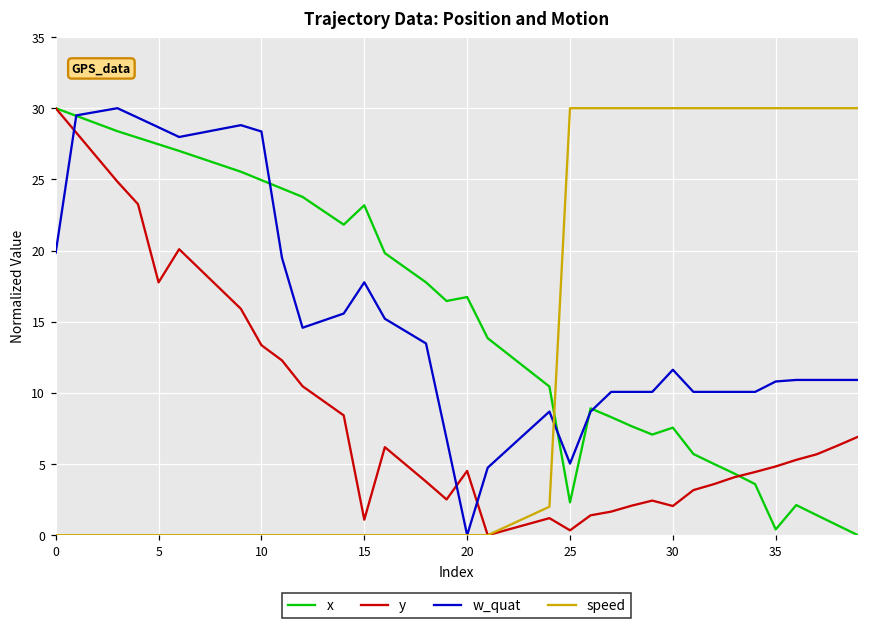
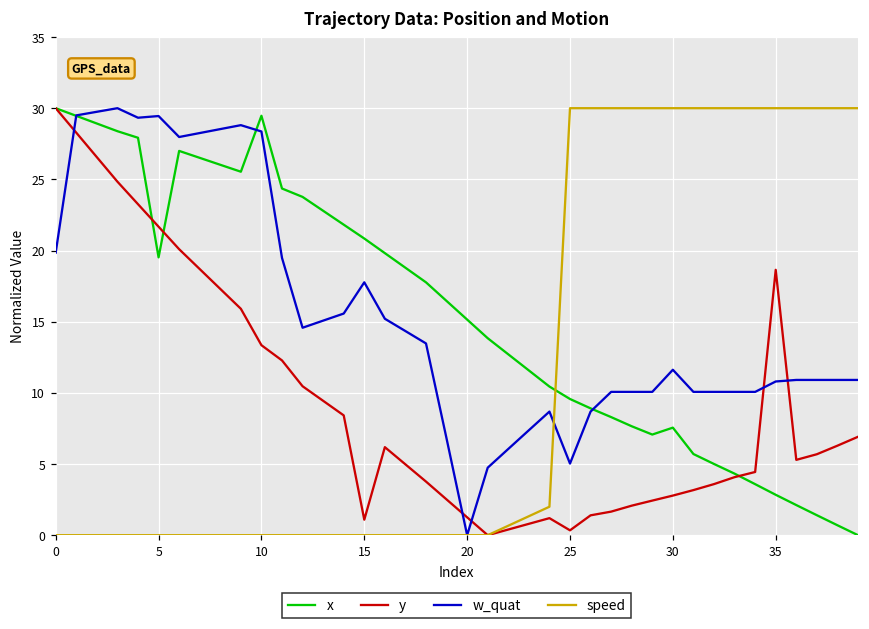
x, 5: 27.5 -> 19.5
y, 5: 17.8 -> 21.7
w_quat, 5: 28.7 -> 29.4
x, 10: 24.9 -> 29.5
x, 15: 23.2 -> 20.8
x, 20: 16.7 -> 15.1
y, 20: 4.5 -> 1.3
x, 25: 2.3 -> 9.6
y, 30: 2.1 -> 2.8
x, 35: 0.4 -> 2.8
y, 35: 4.8 -> 18.6
